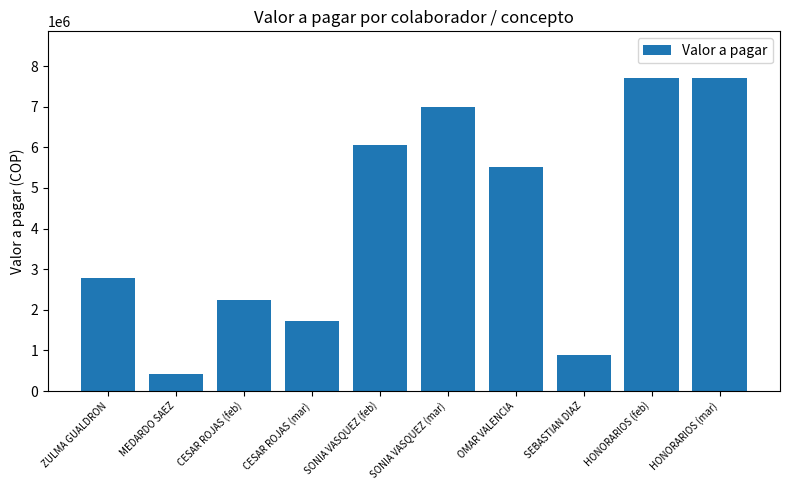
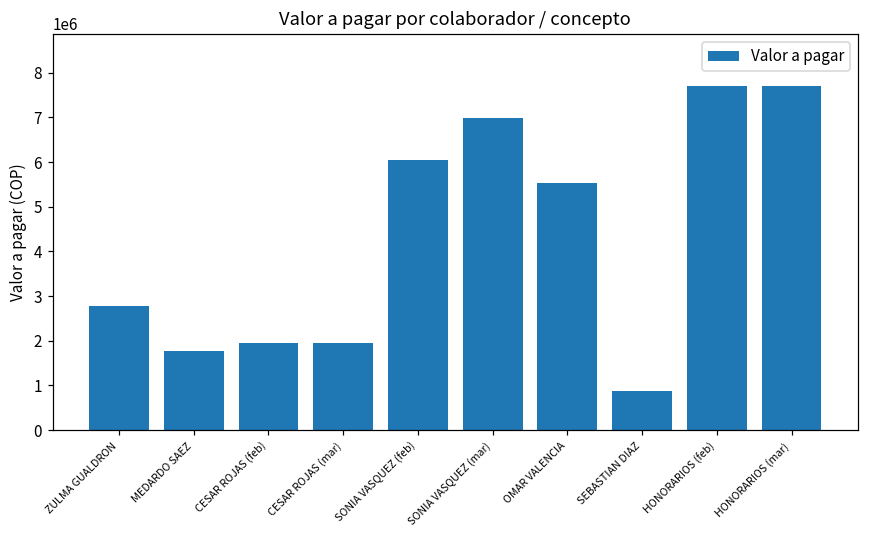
MEDARDO SAEZ: 400000 -> 1800000
CESAR ROJAS (feb): 2200000 -> 2000000
CESAR ROJAS (mar): 1700000 -> 2000000
